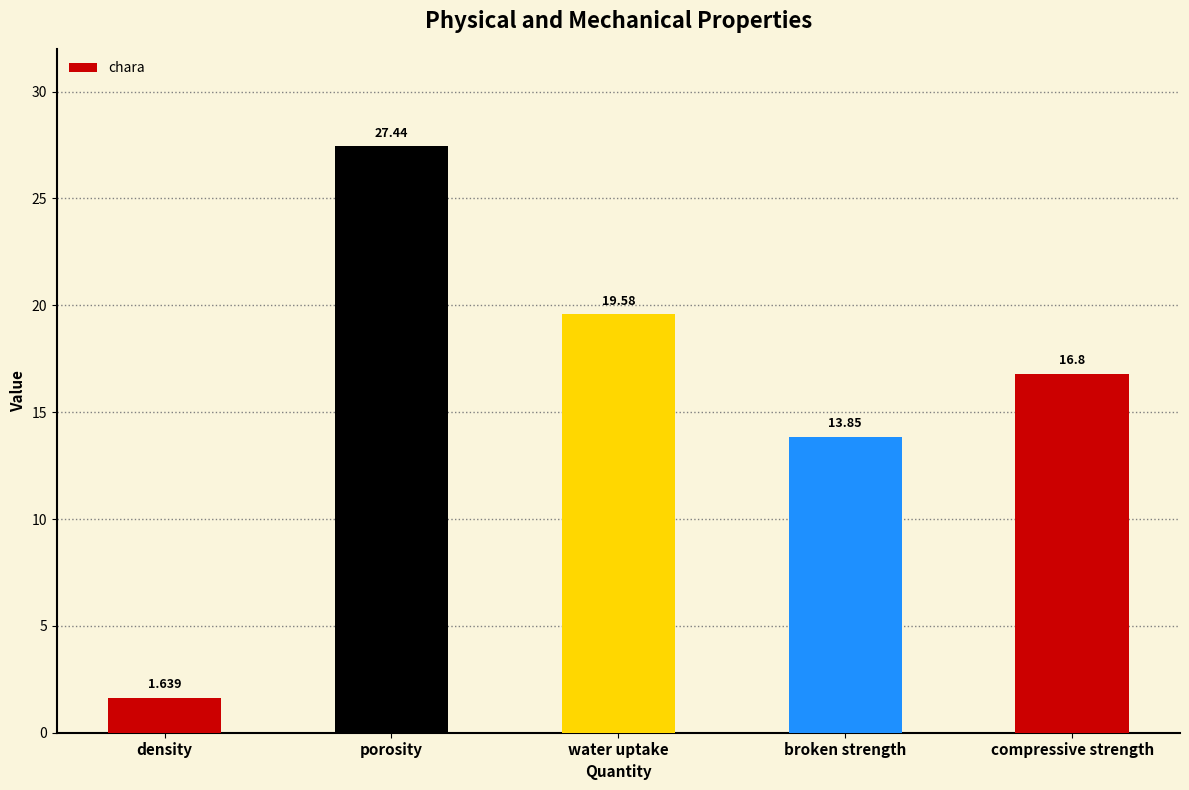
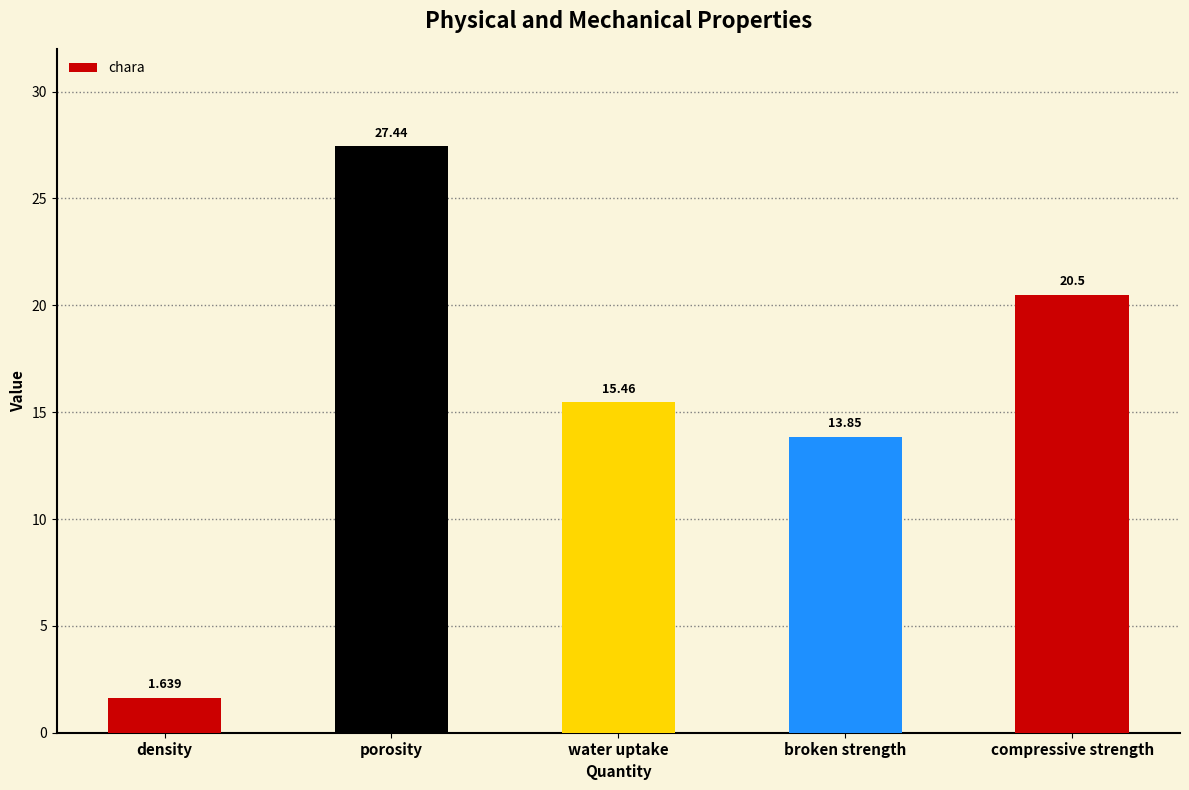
water uptake: 19.58 -> 15.46
compressive strength: 16.8 -> 20.5
